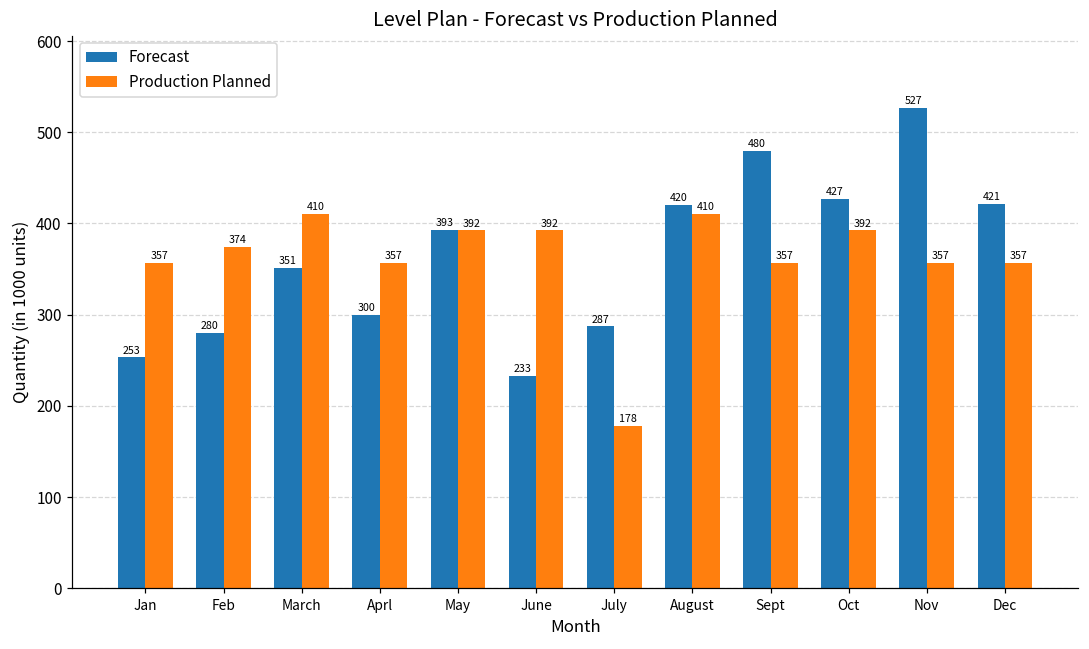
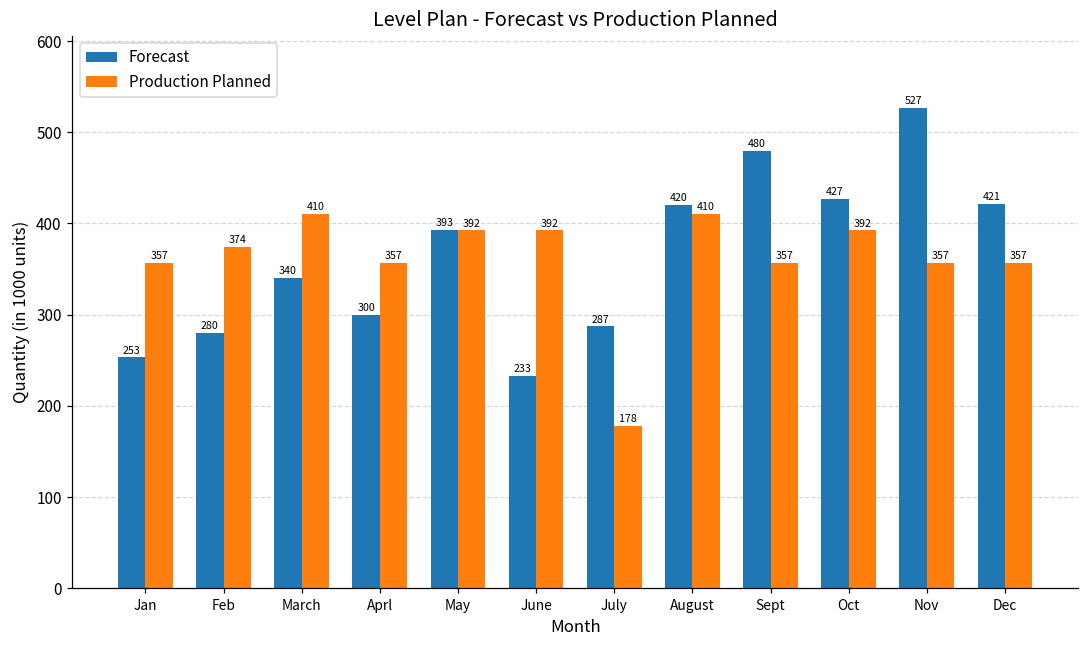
Forecast, March: 351 -> 340
